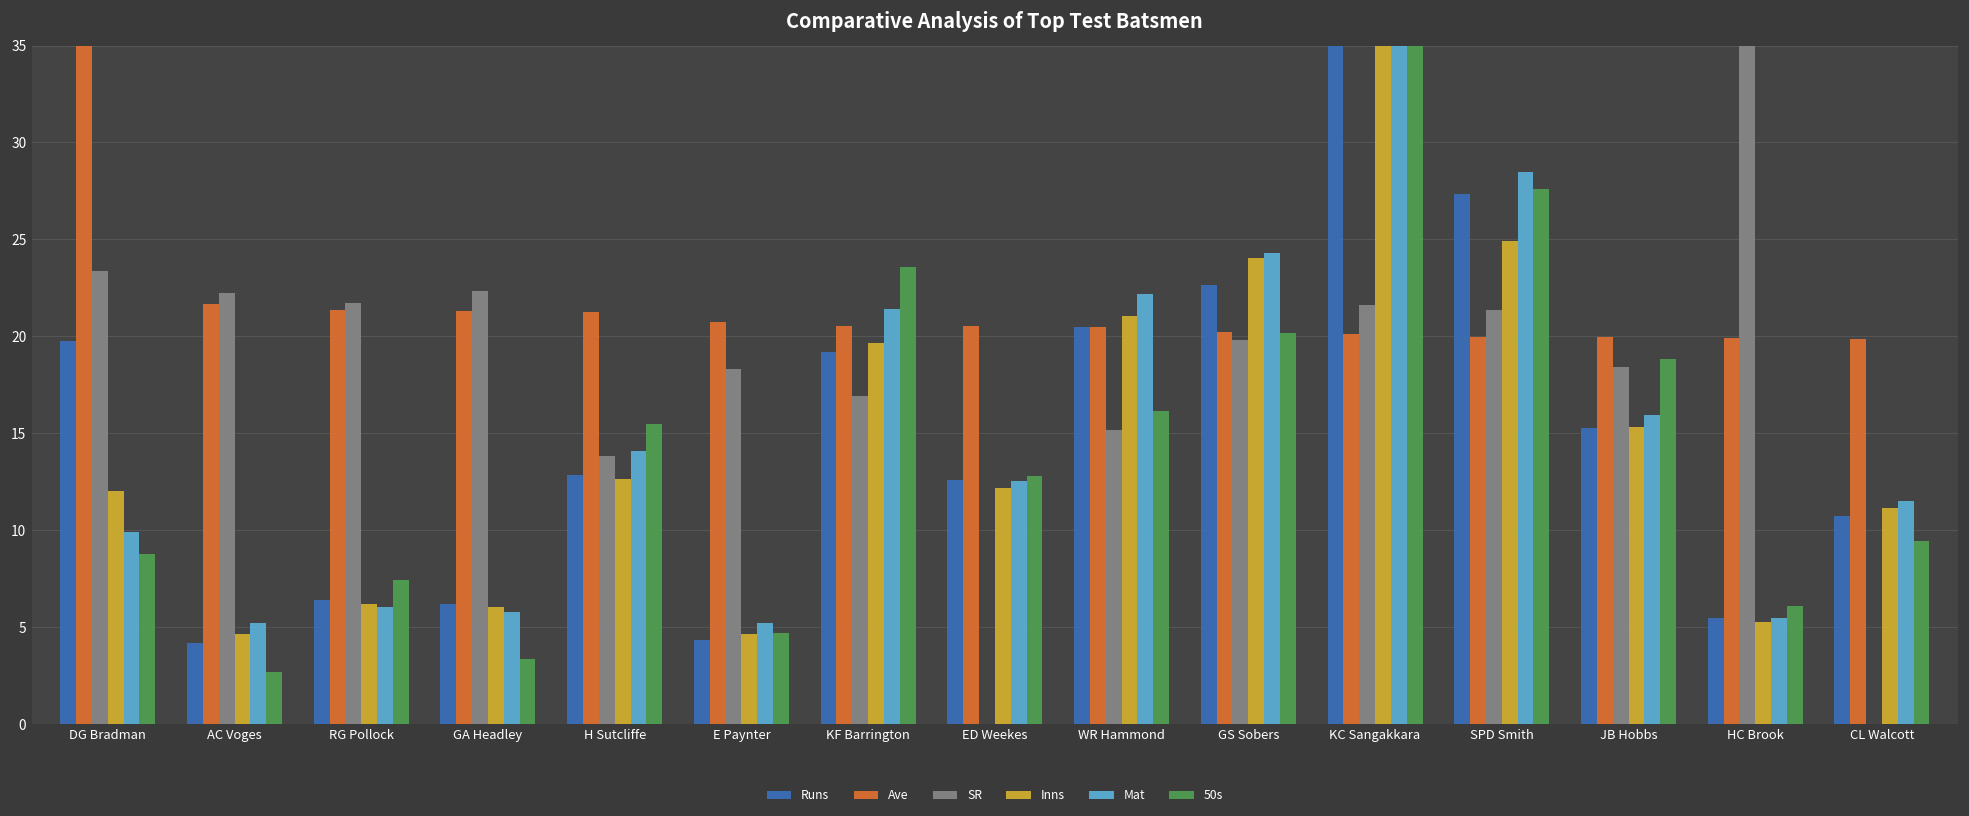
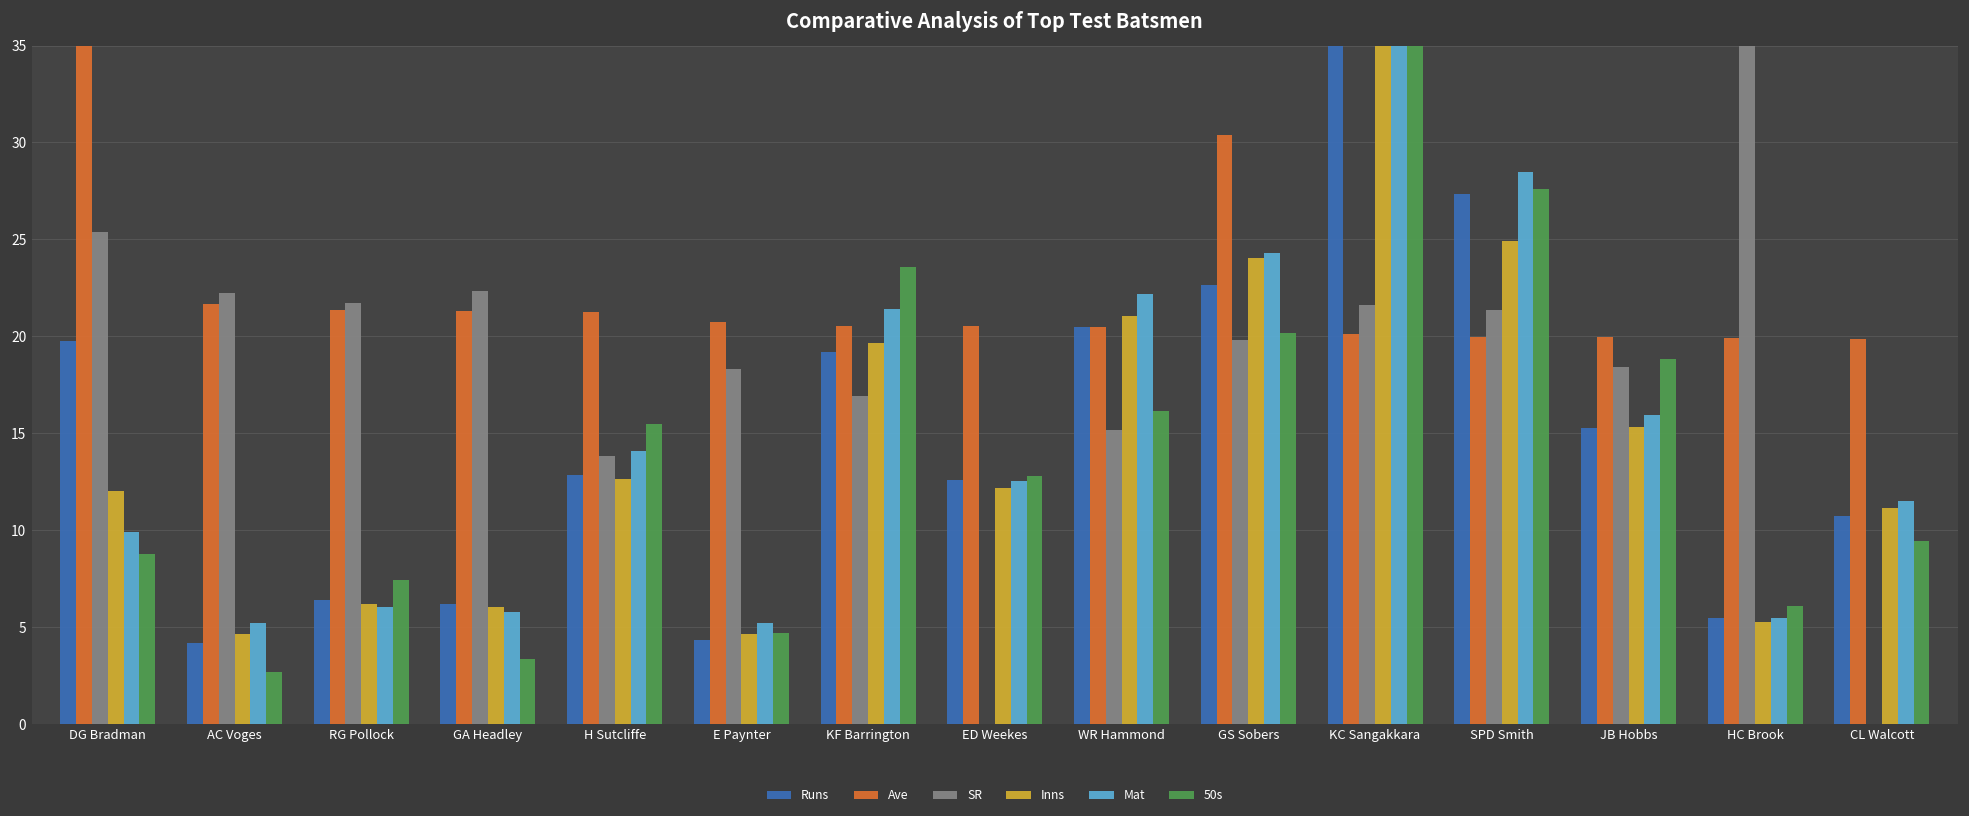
SR, DG Bradman: 23.4 -> 25.4
Ave, GS Sobers: 20.2 -> 30.4
